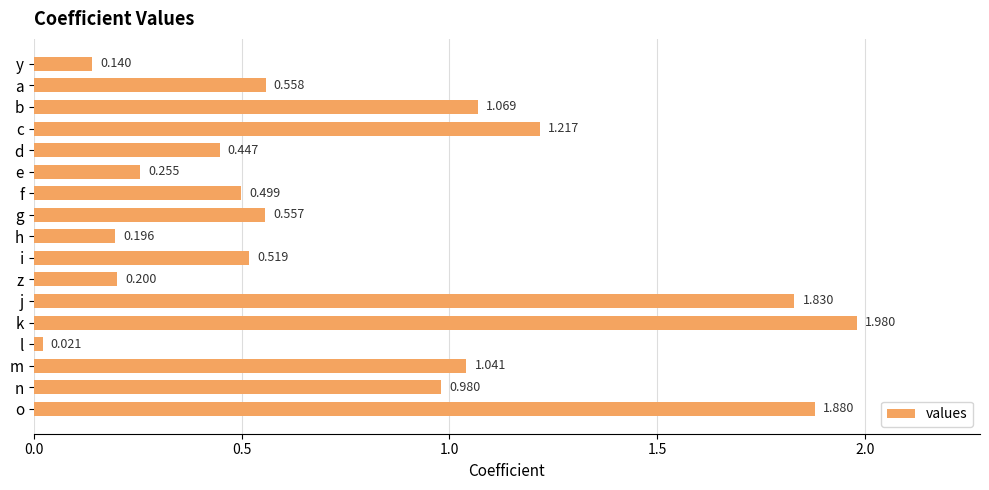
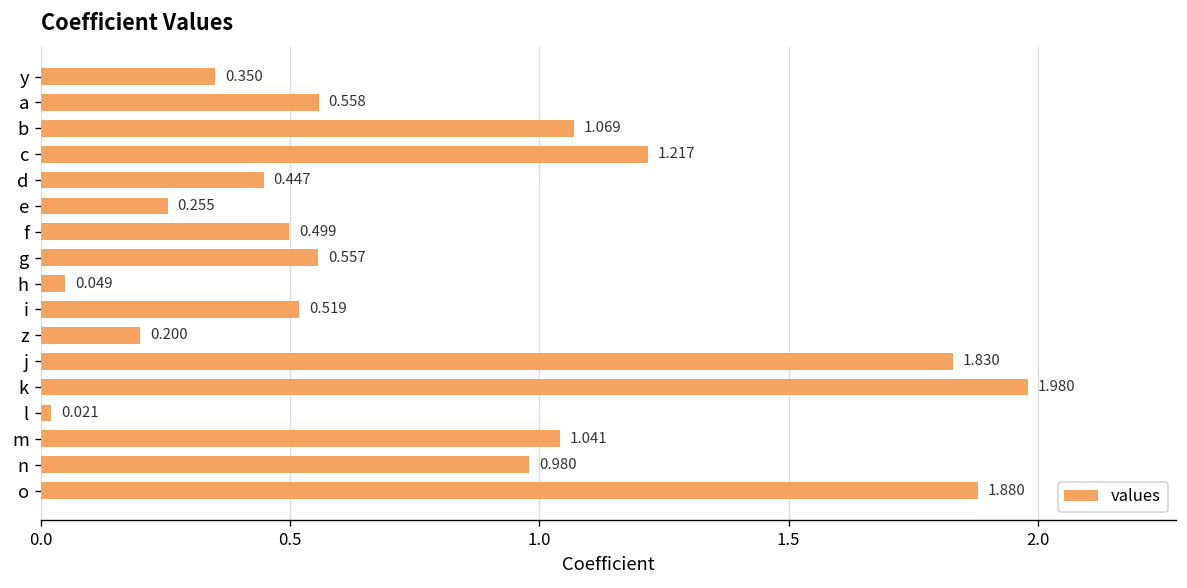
y: 0.140 -> 0.350
h: 0.196 -> 0.049
